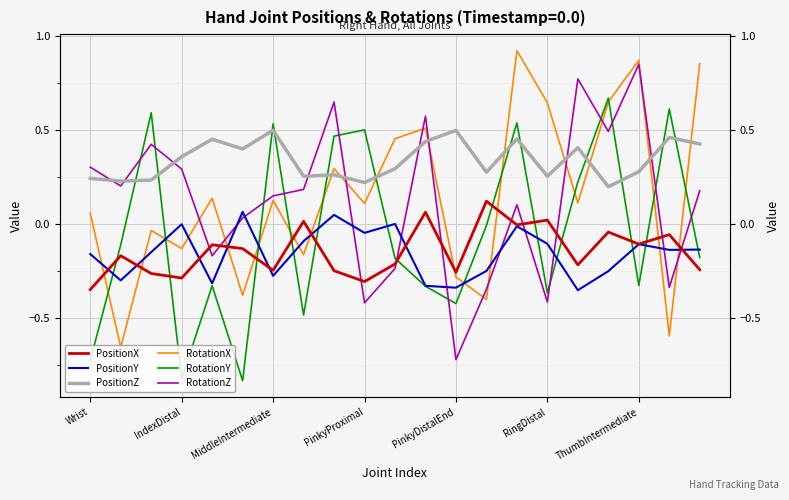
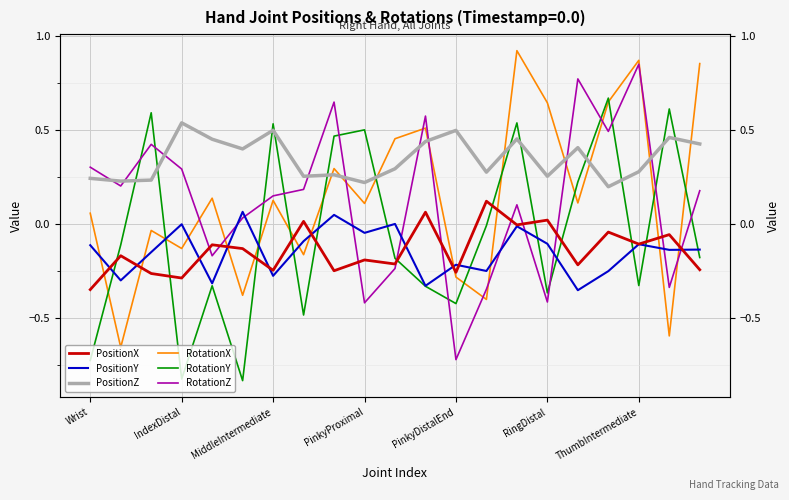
PositionY, Wrist: -0.16 -> -0.11
PositionZ, IndexDistal: 0.36 -> 0.54
PositionX, PinkyProximal: -0.30 -> -0.19
PositionY, PinkyDistalEnd: -0.34 -> -0.21
